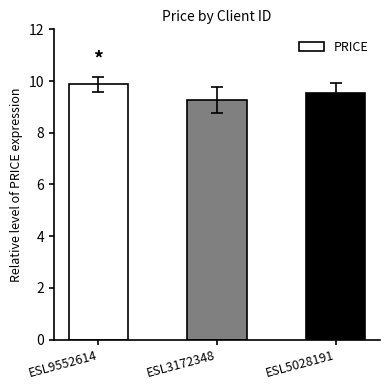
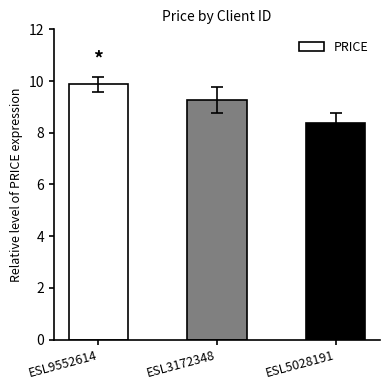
PRICE, ESL5028191: 9.5 -> 8.4
